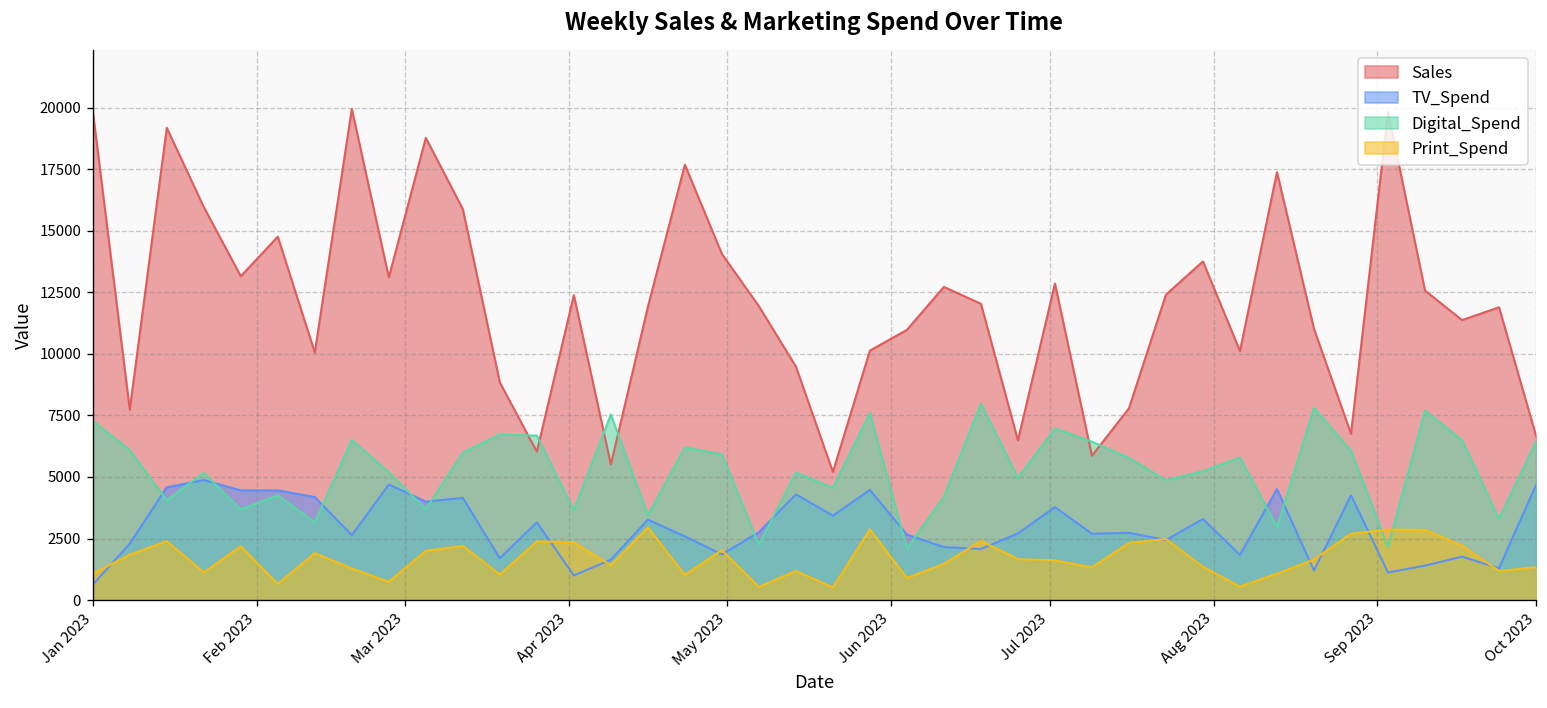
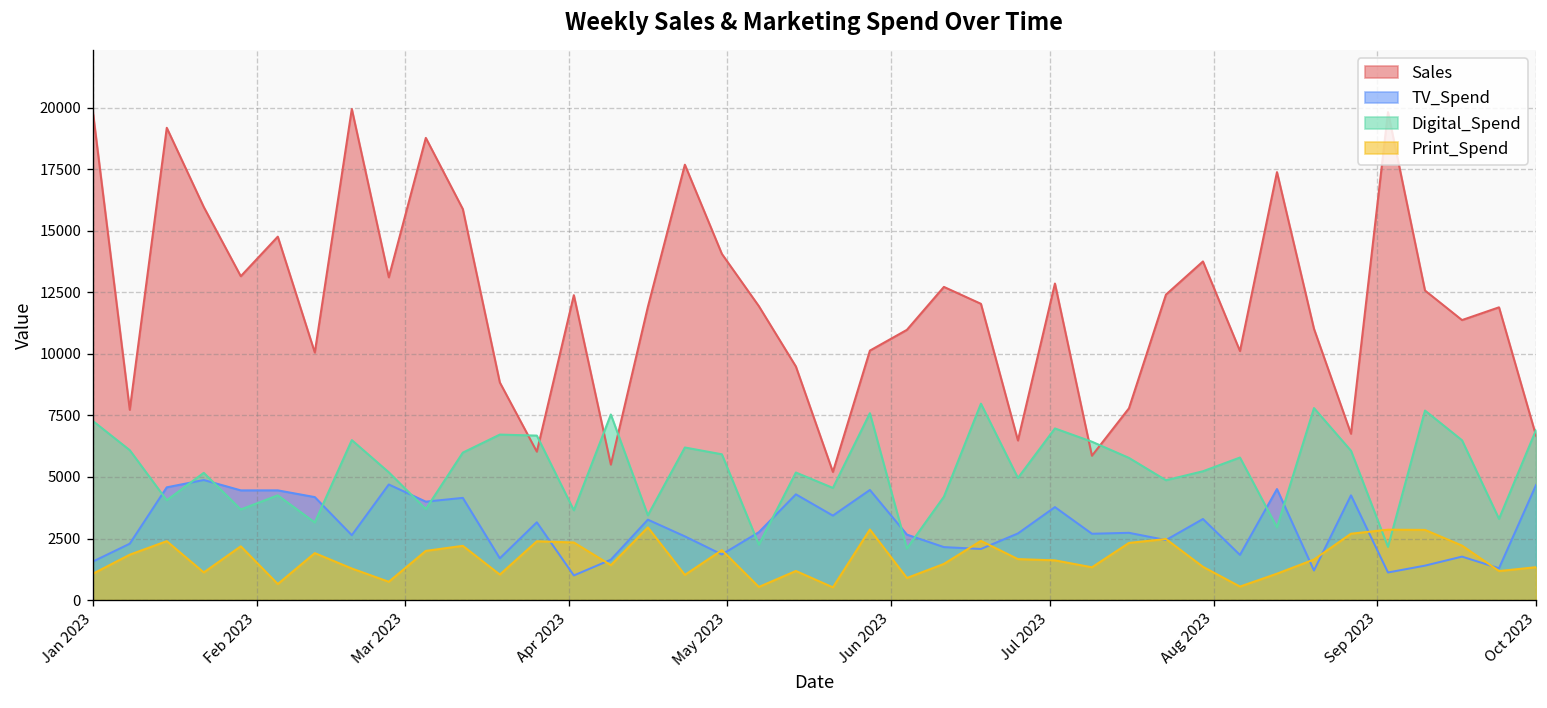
TV_Spend, Jan 2023: 600 -> 1600
Digital_Spend, Oct 2023: 6400 -> 6900
